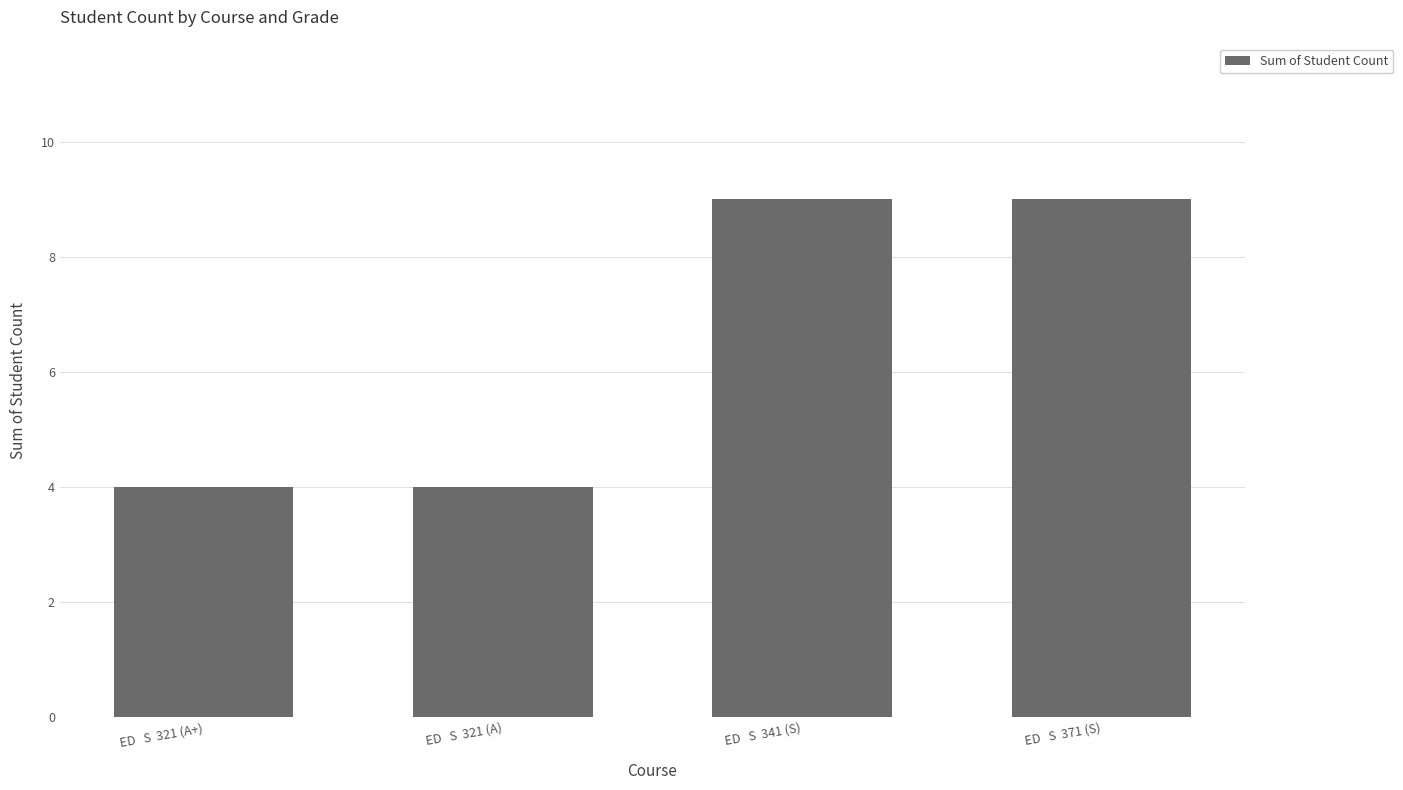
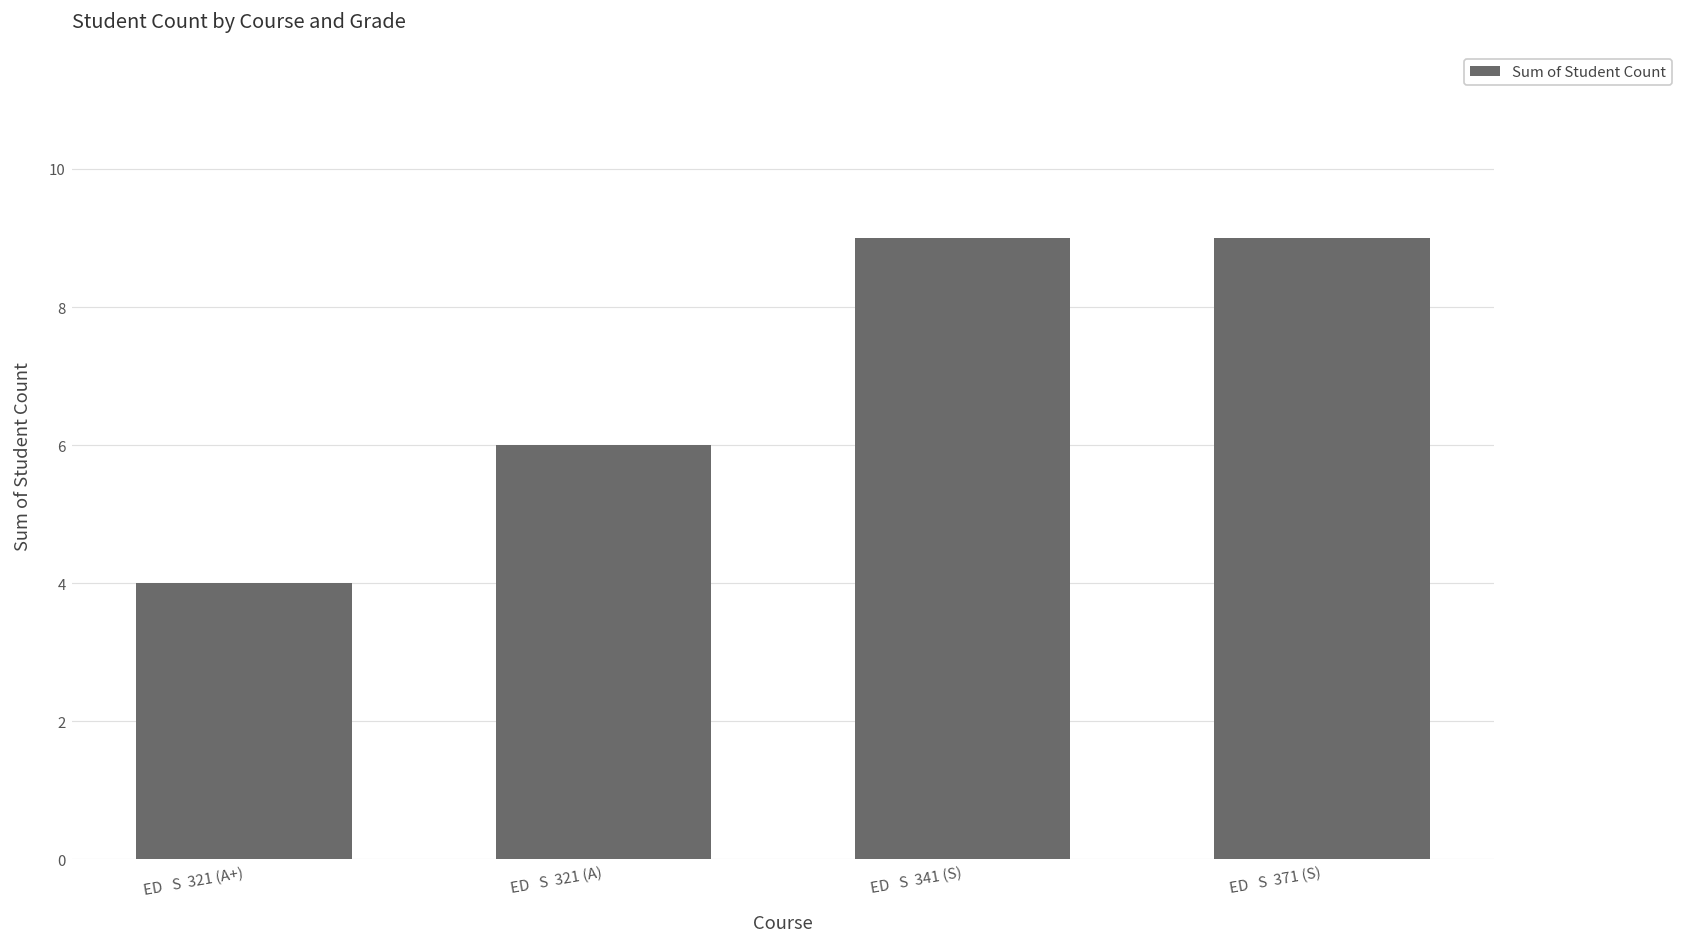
ED S 321 (A): 4 -> 6
